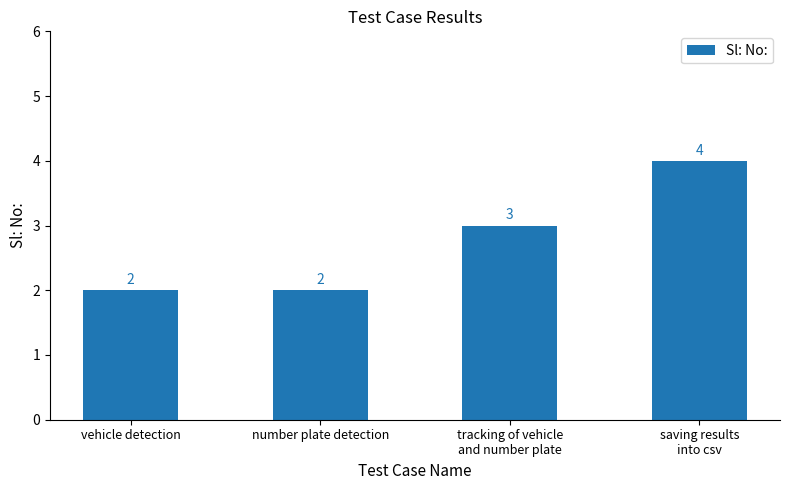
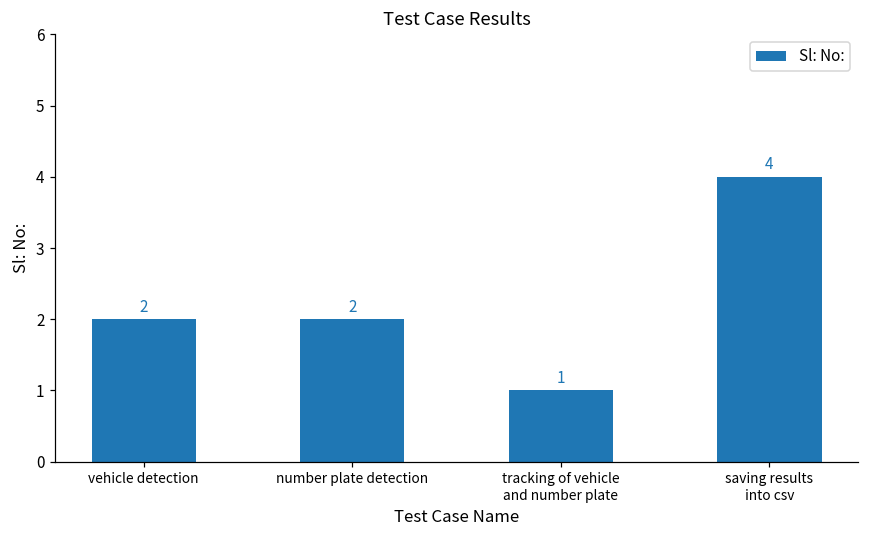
tracking of vehicle and number plate: 3 -> 1
